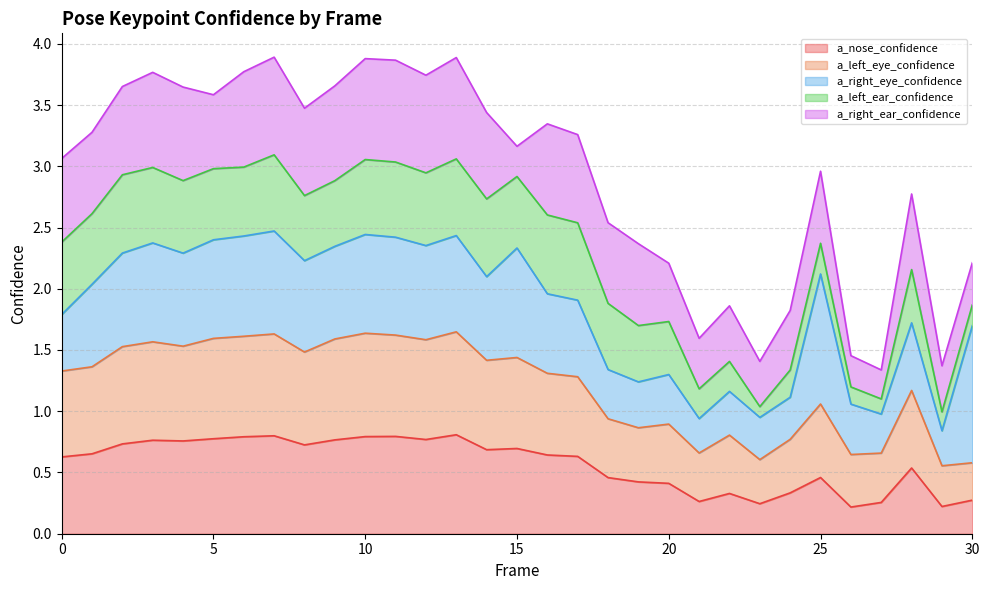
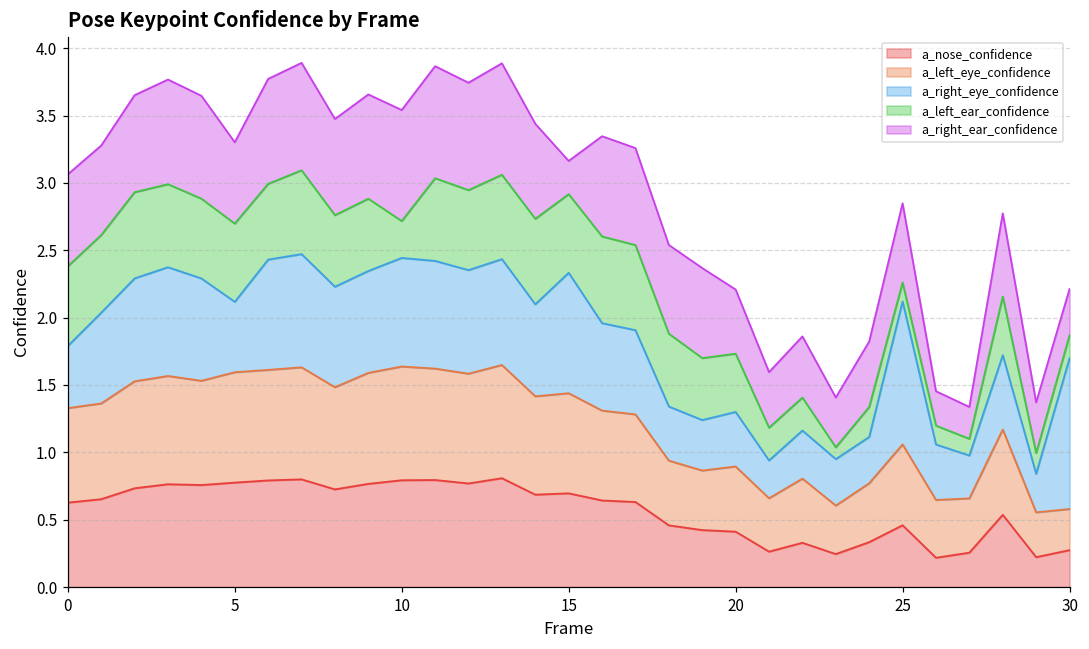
a_right_eye_confidence, 5: 0.81 -> 0.52
a_left_ear_confidence, 10: 0.61 -> 0.27
a_left_ear_confidence, 25: 0.25 -> 0.14
